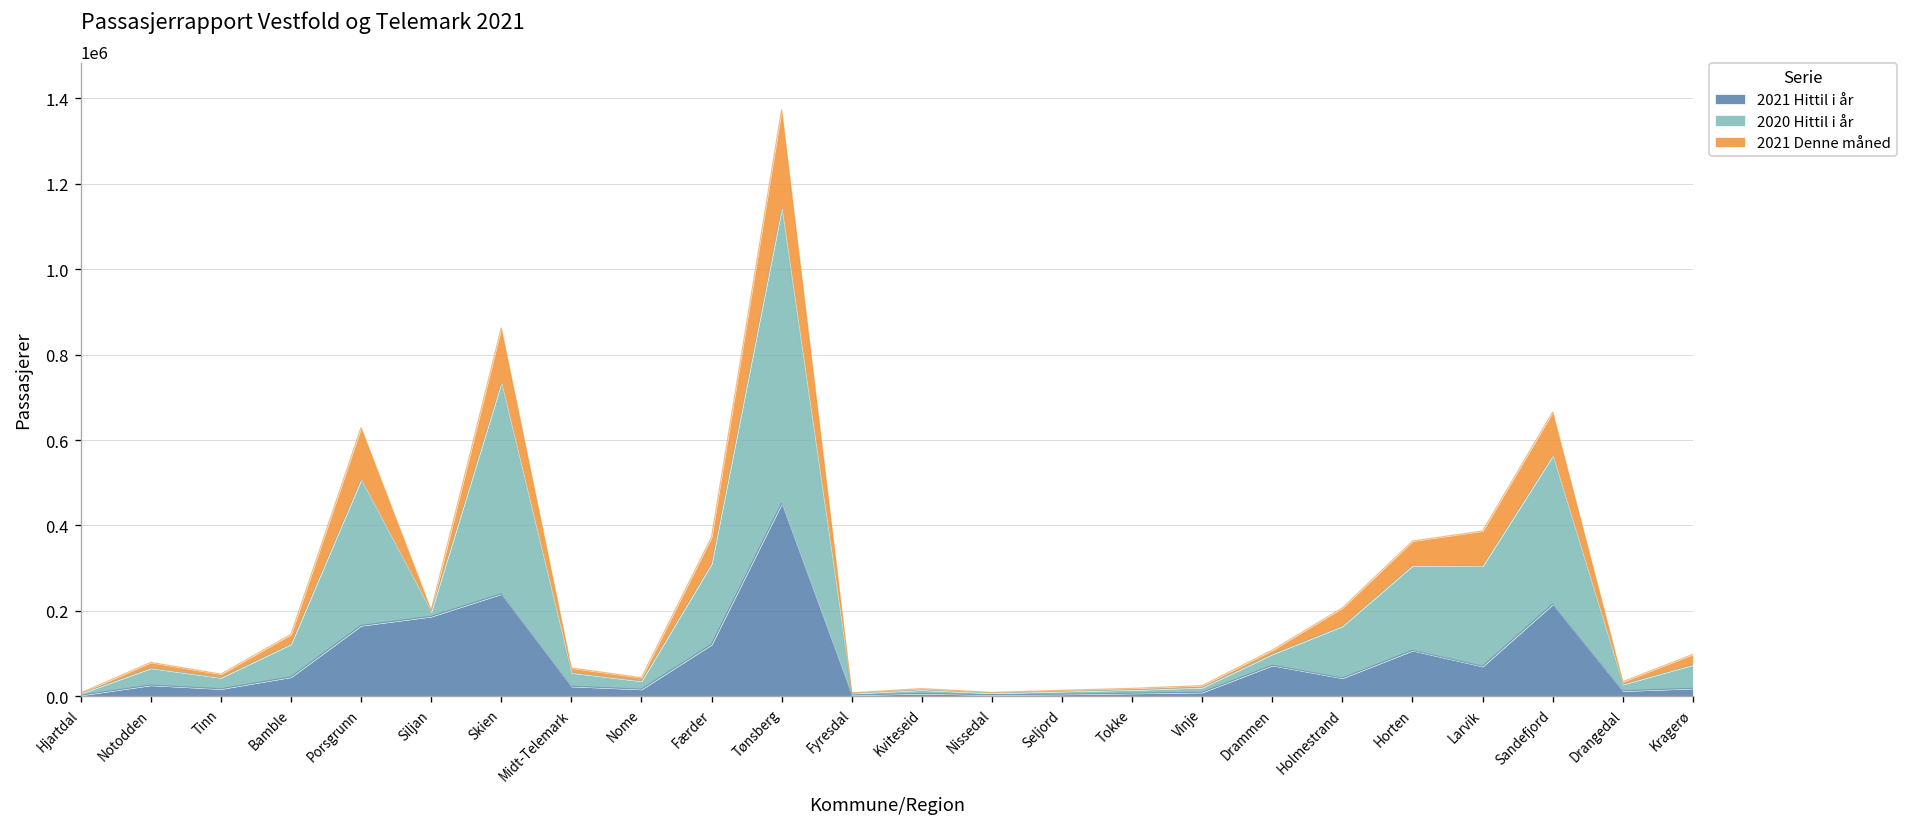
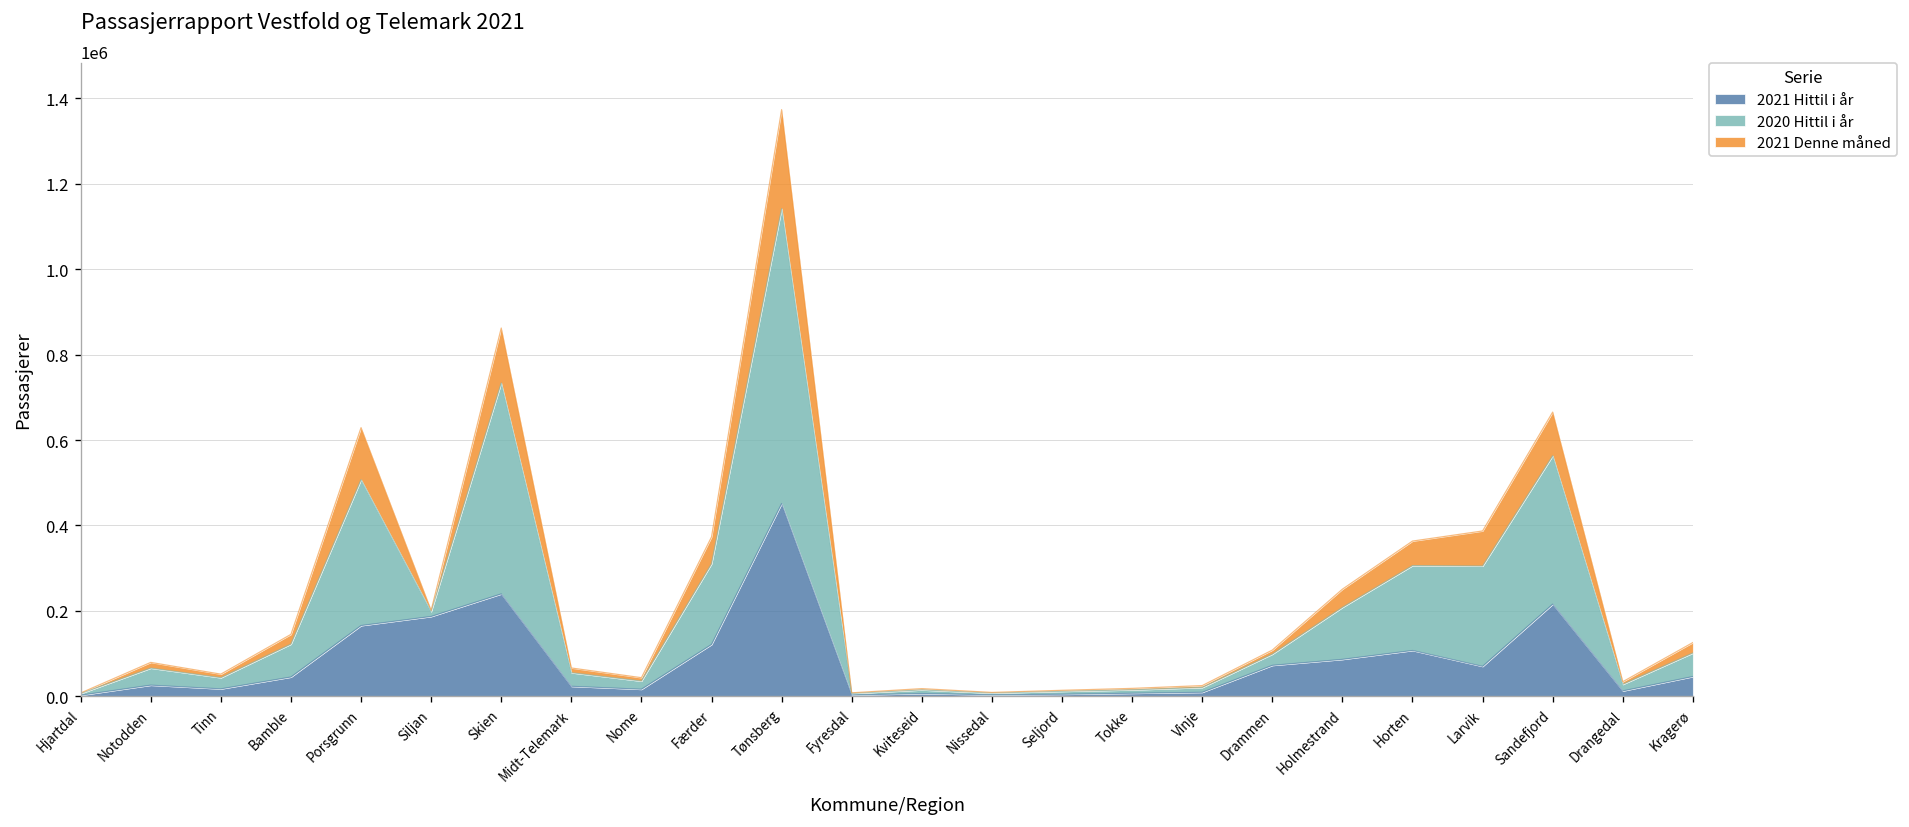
2021 Hittil i år, Holmestrand: 40000 -> 90000
2021 Hittil i år, Kragerø: 20000 -> 50000
